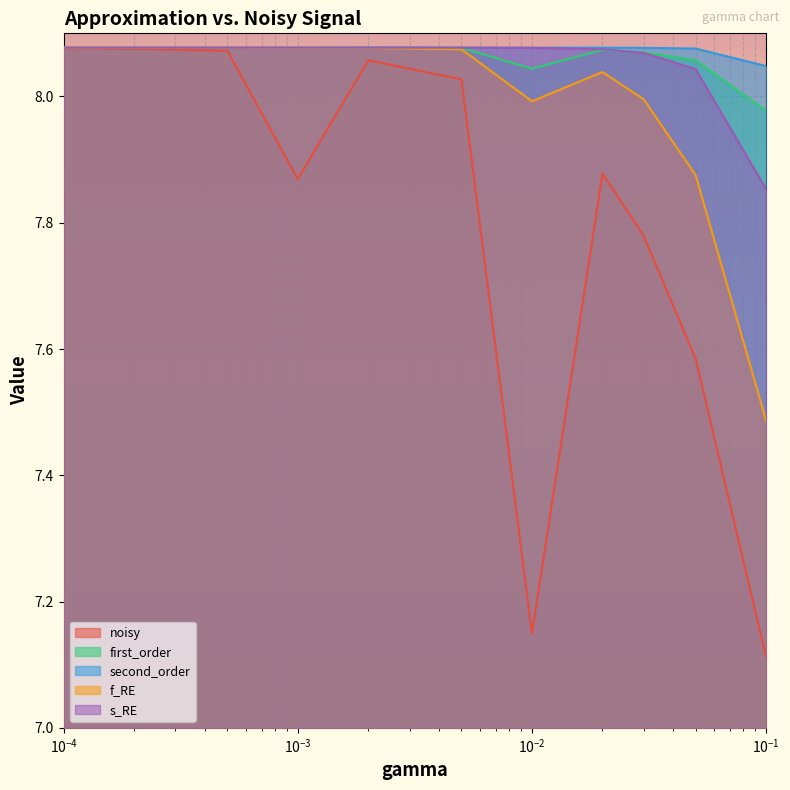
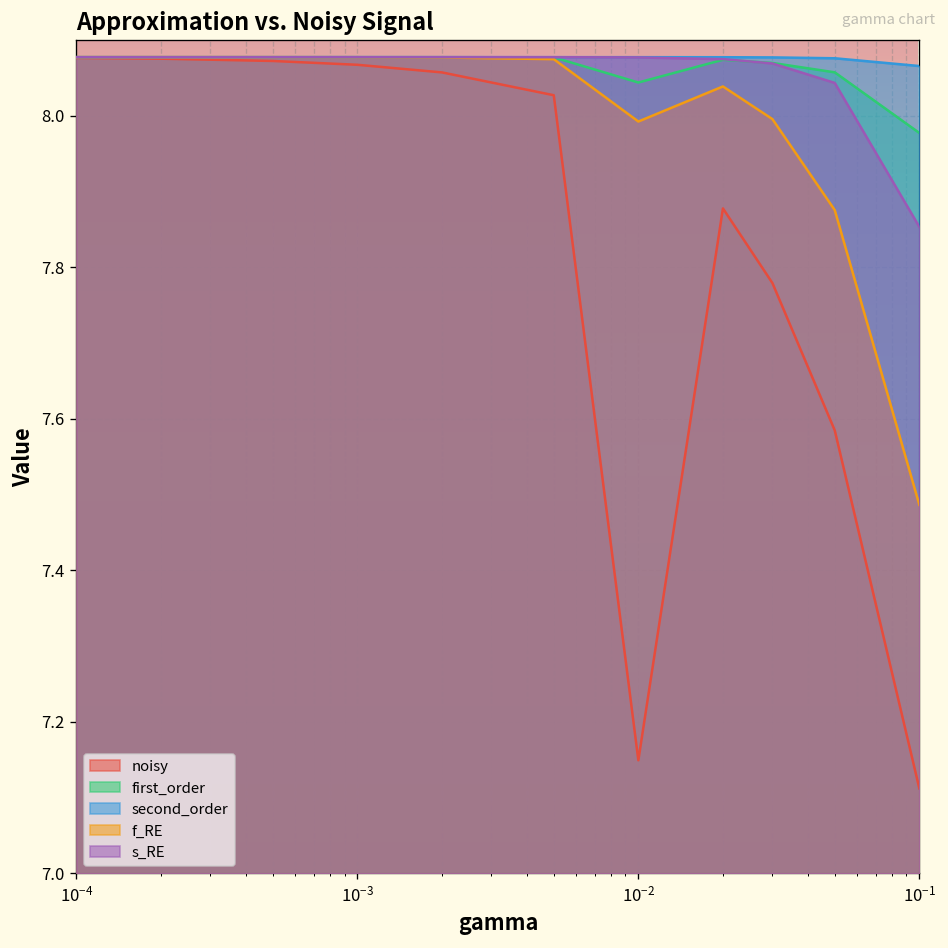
noisy, 10^-3: 7.87 -> 8.07
second_order, 10^-1: 8.05 -> 8.07
